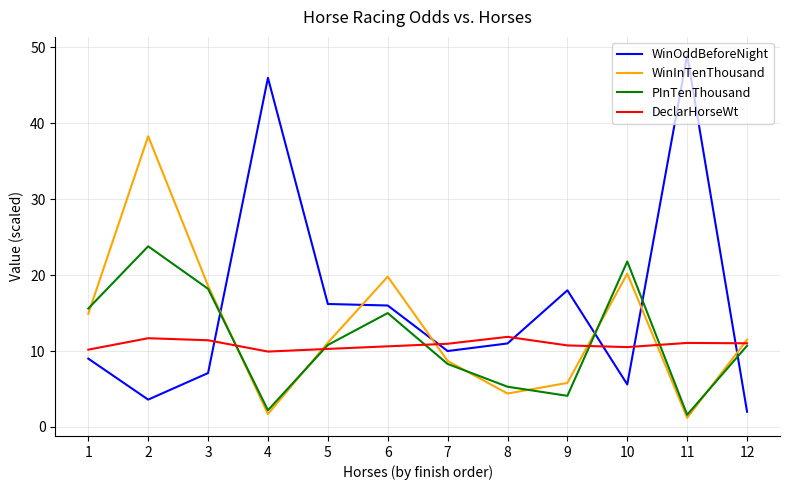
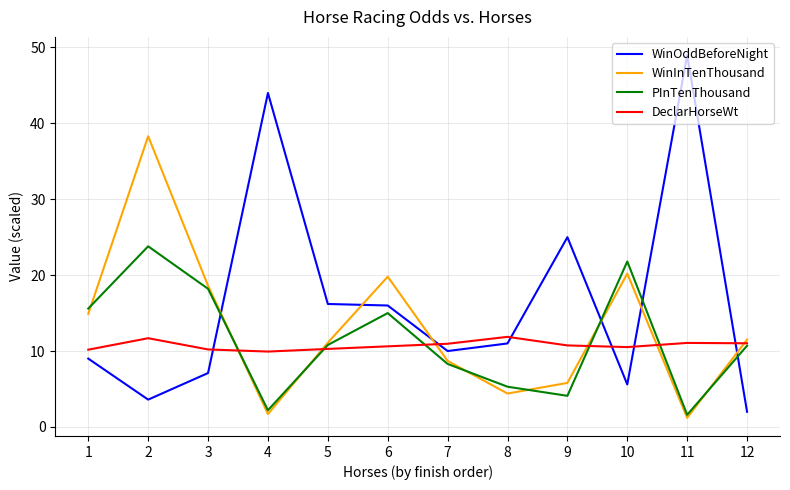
DeclarHorseWt, 3: 11 -> 10
WinOddBeforeNight, 4: 46 -> 44
WinOddBeforeNight, 9: 18 -> 25
